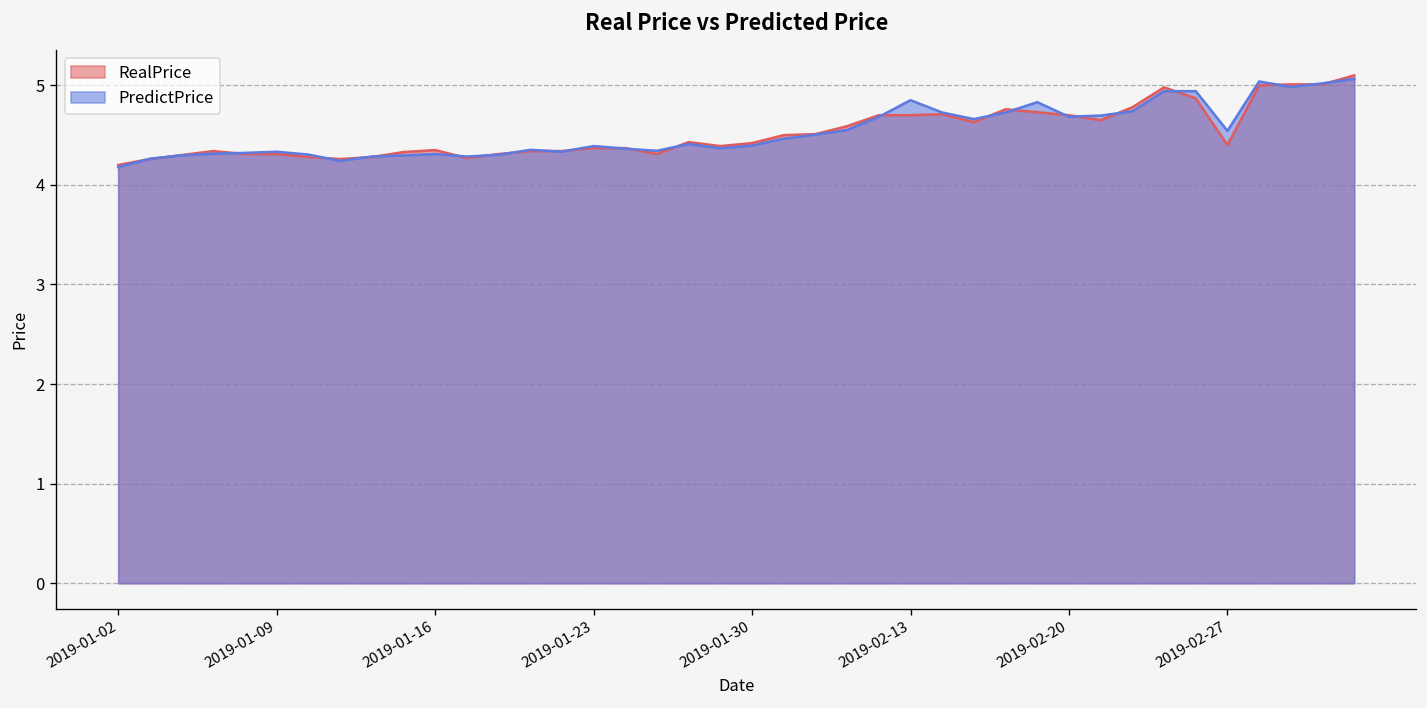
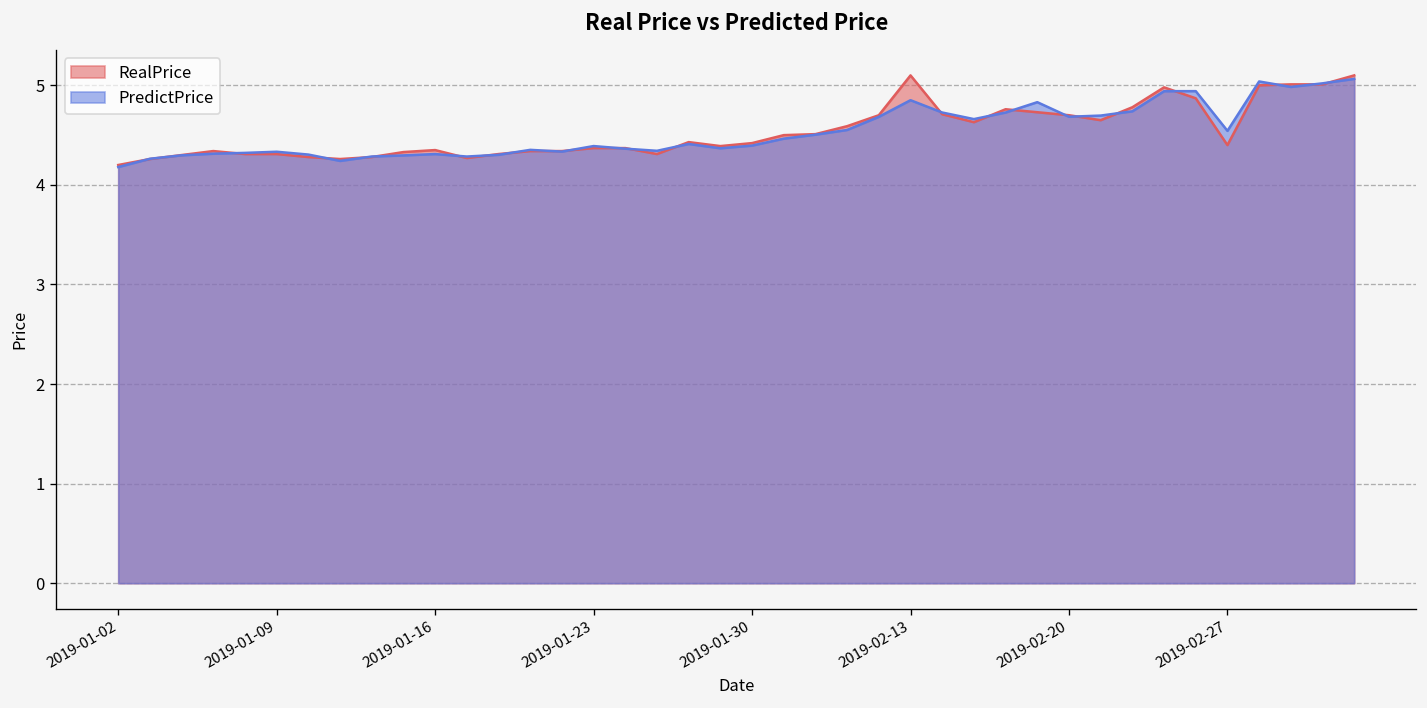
RealPrice, 2019-02-13: 4.7 -> 5.1
